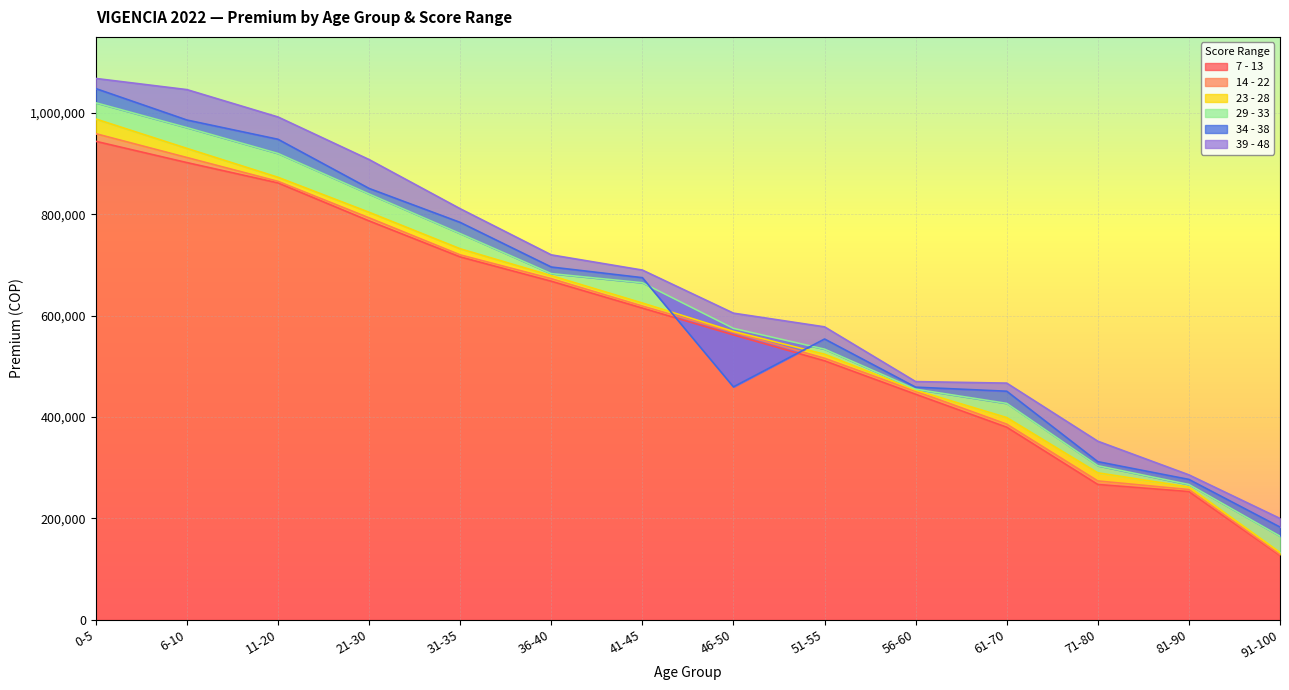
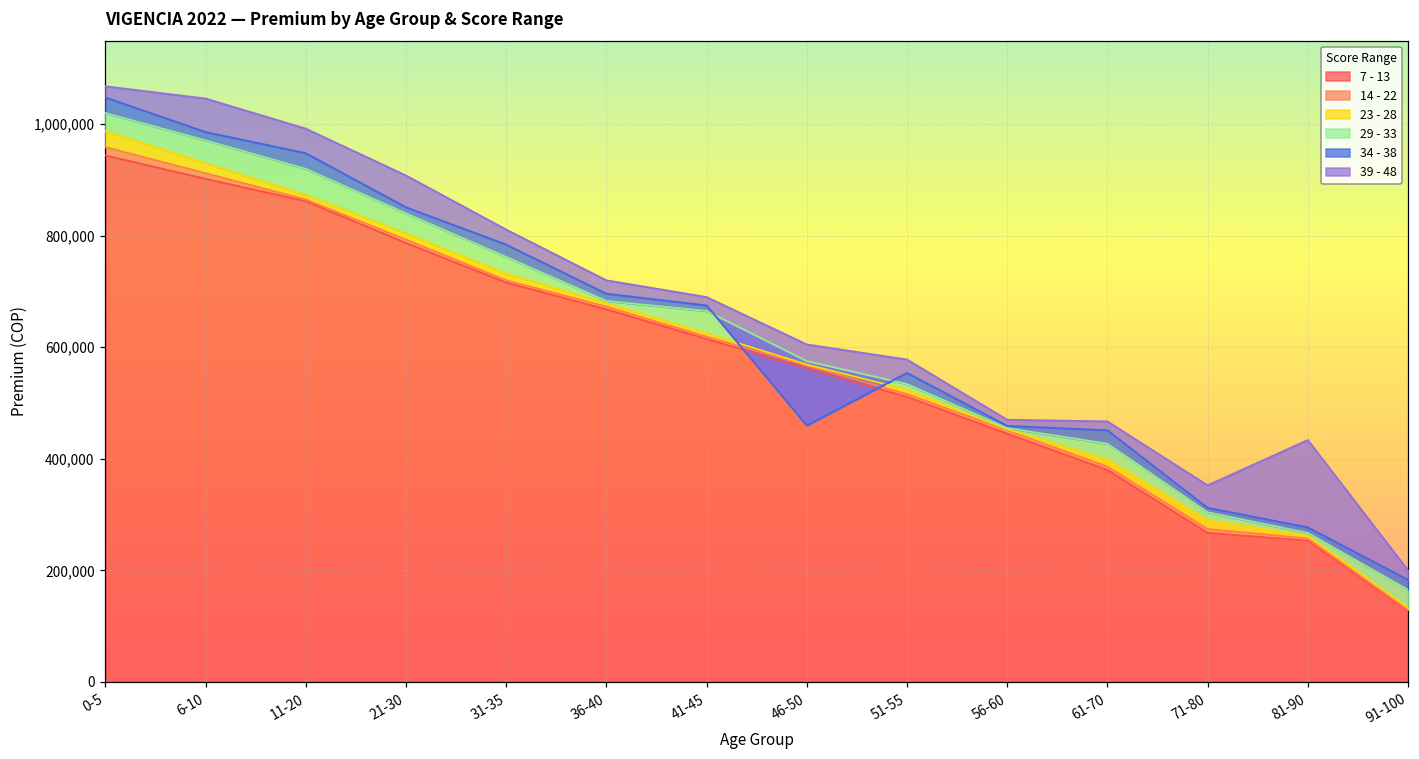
39 - 48, 81-90: 290,000 -> 430,000
